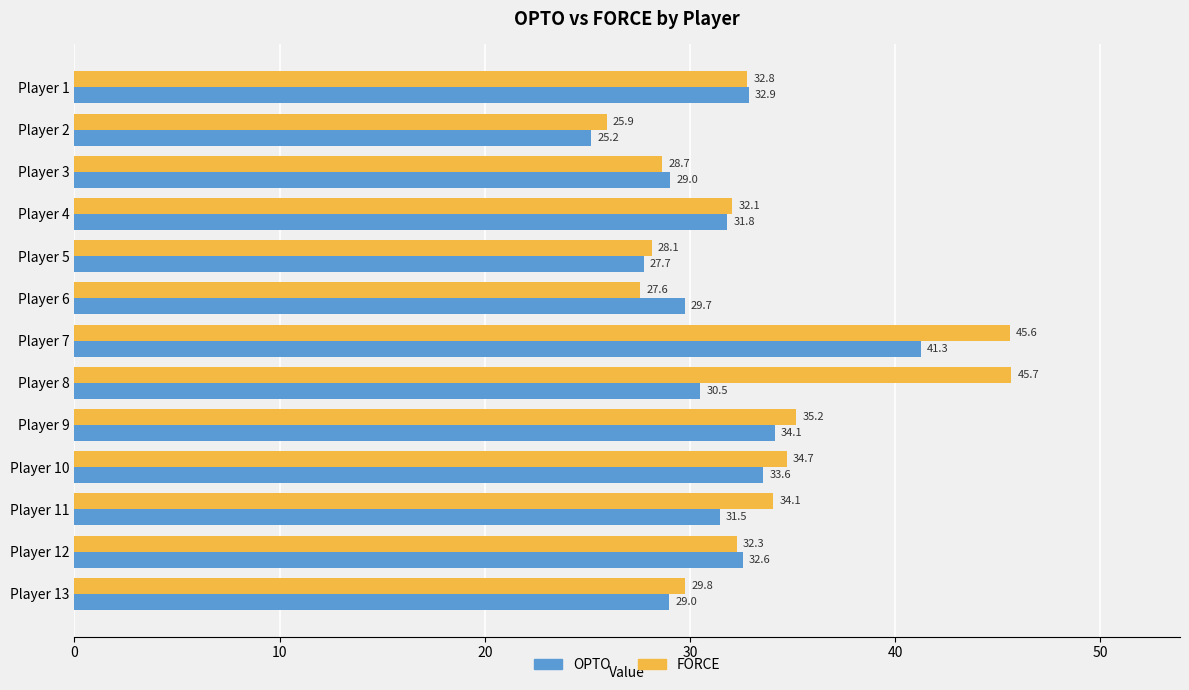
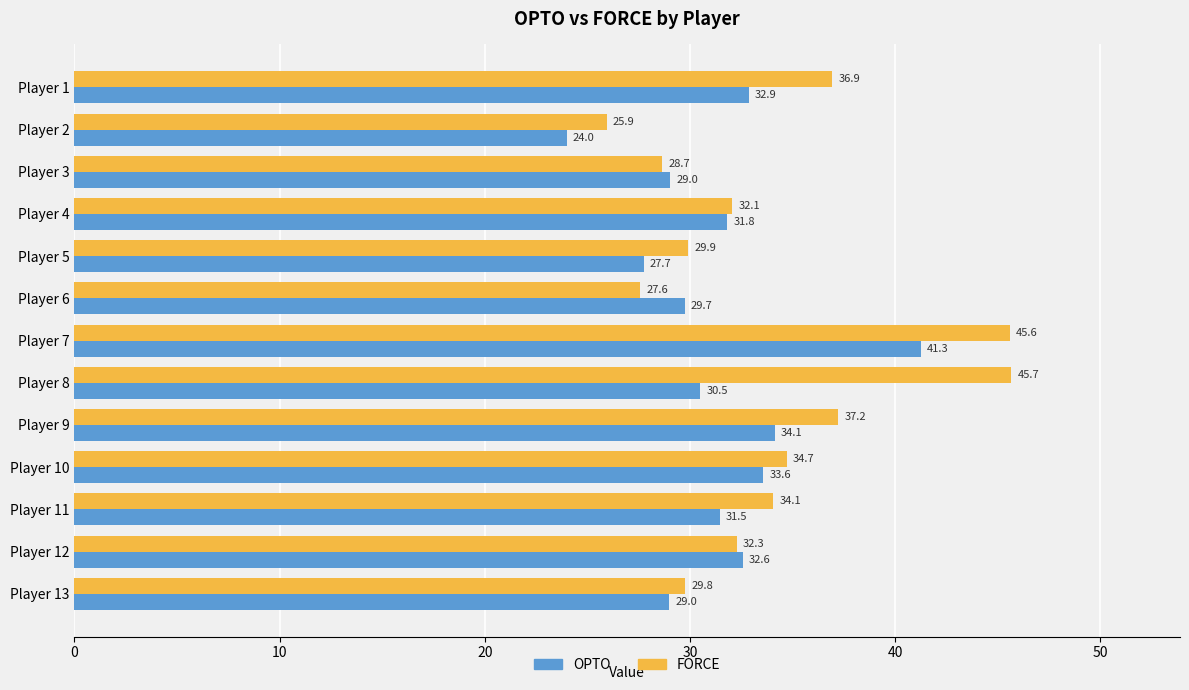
FORCE, Player 1: 32.8 -> 36.9
OPTO, Player 2: 25.2 -> 24.0
FORCE, Player 5: 28.1 -> 29.9
FORCE, Player 9: 35.2 -> 37.2
